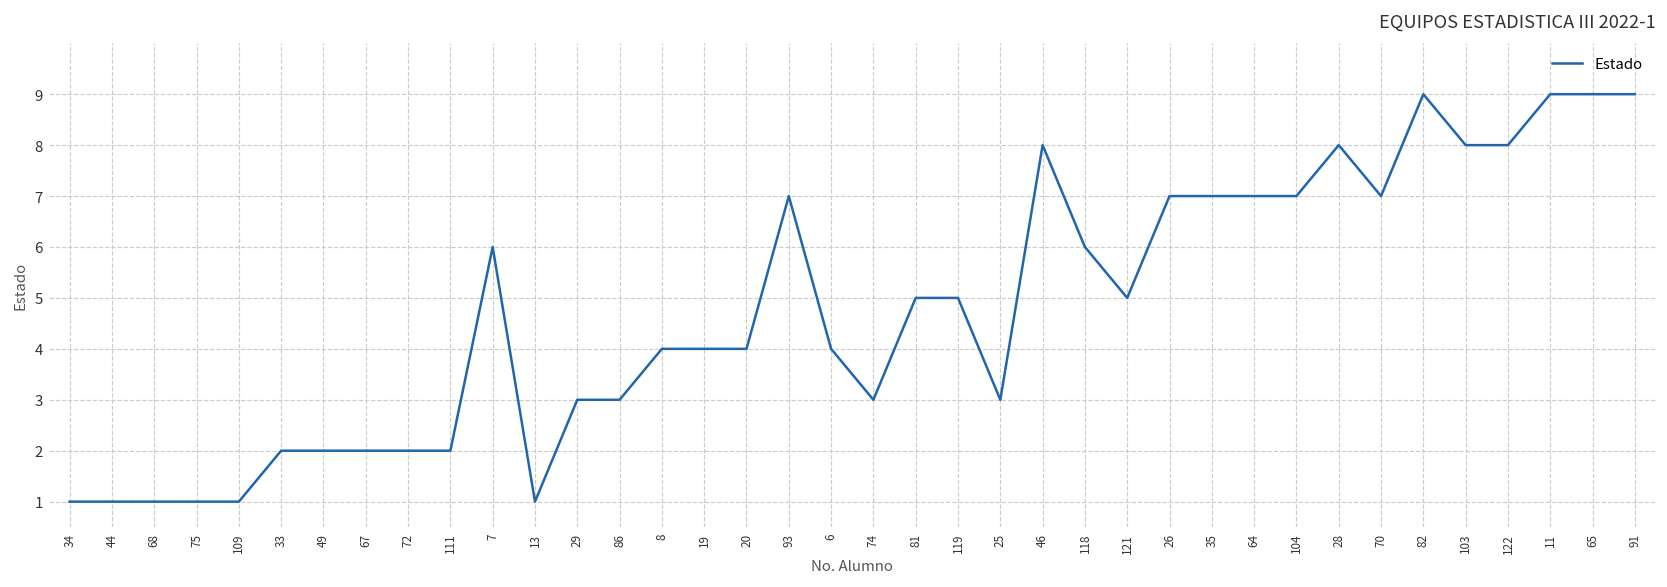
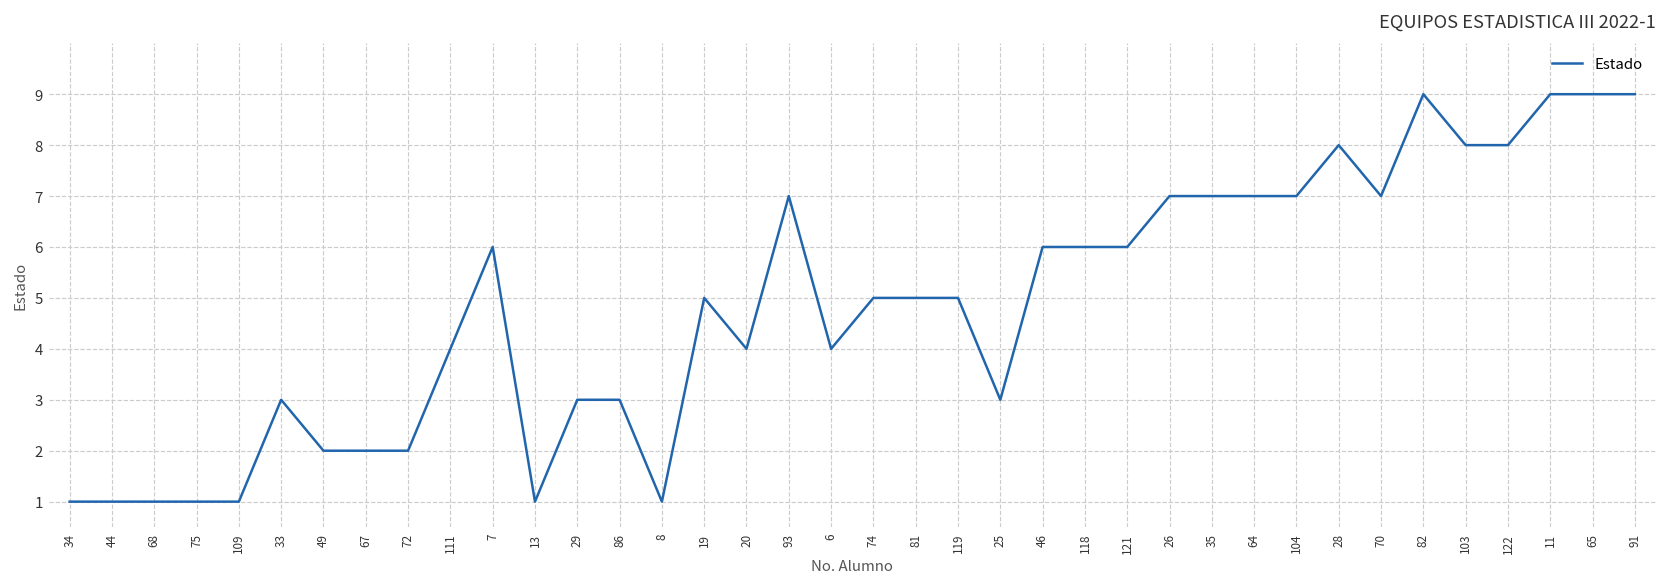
33: 2 -> 3
111: 2 -> 4
8: 4 -> 1
19: 4 -> 5
74: 3 -> 5
46: 8 -> 6
121: 5 -> 6
